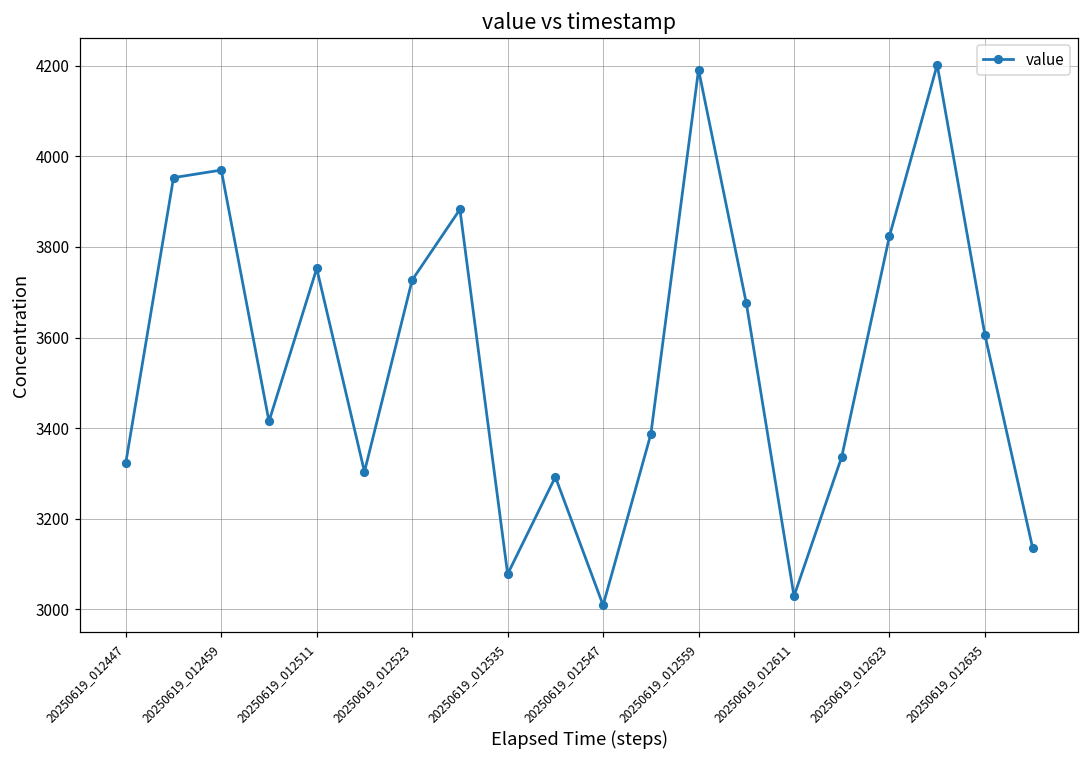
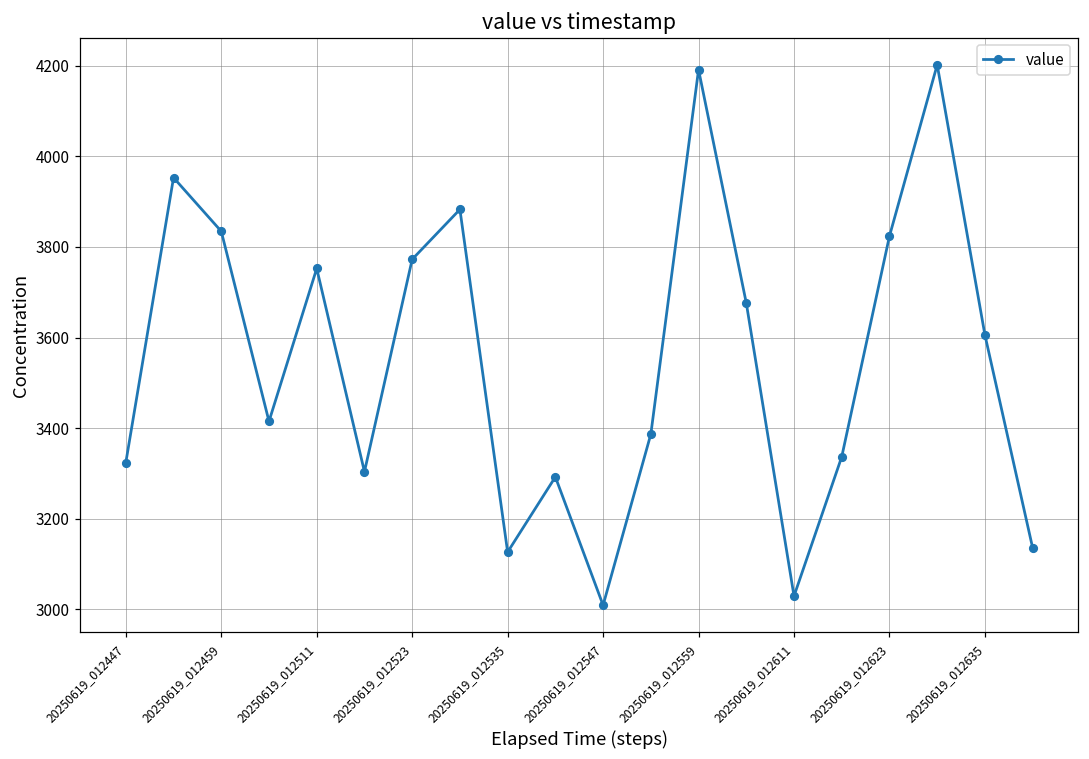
20250619_012459: 3970 -> 3830
20250619_012523: 3730 -> 3770
20250619_012535: 3080 -> 3130
